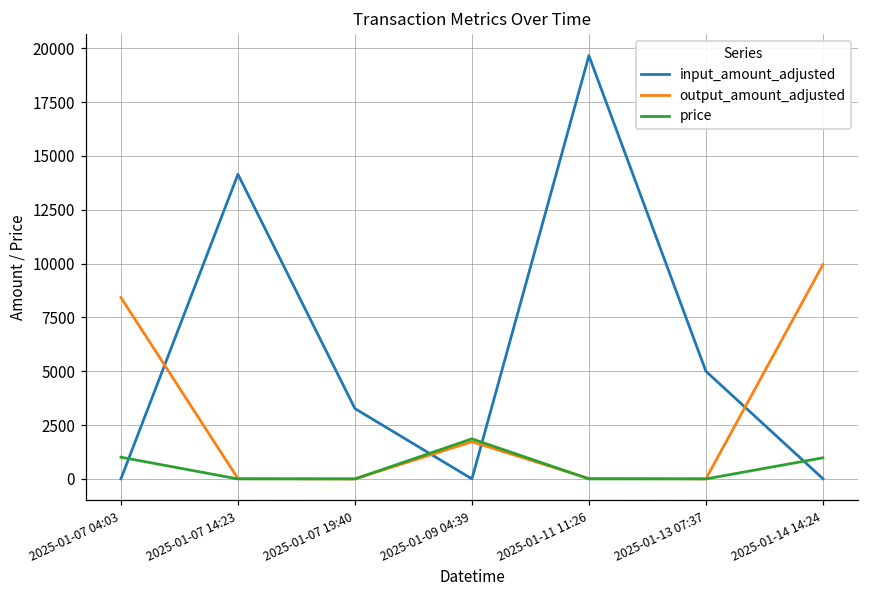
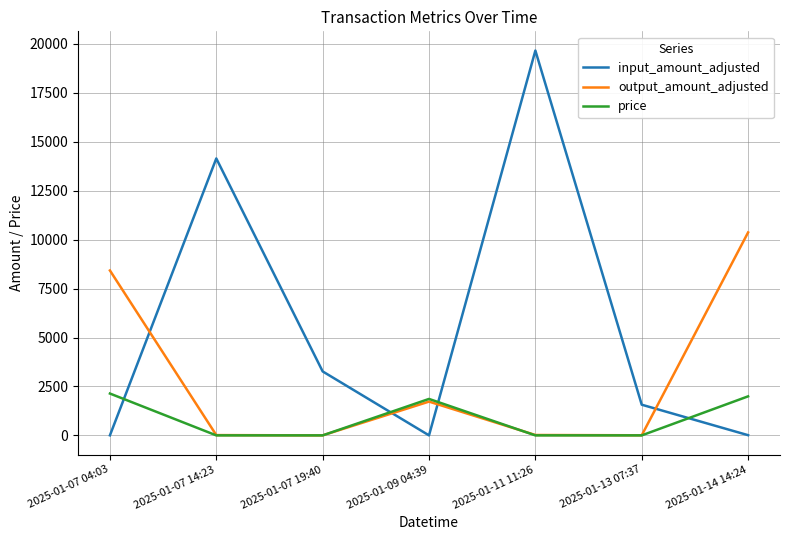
price, 2025-01-07 04:03: 1000 -> 2100
input_amount_adjusted, 2025-01-13 07:37: 5000 -> 1600
output_amount_adjusted, 2025-01-14 14:24: 9900 -> 10400
price, 2025-01-14 14:24: 1000 -> 2000
